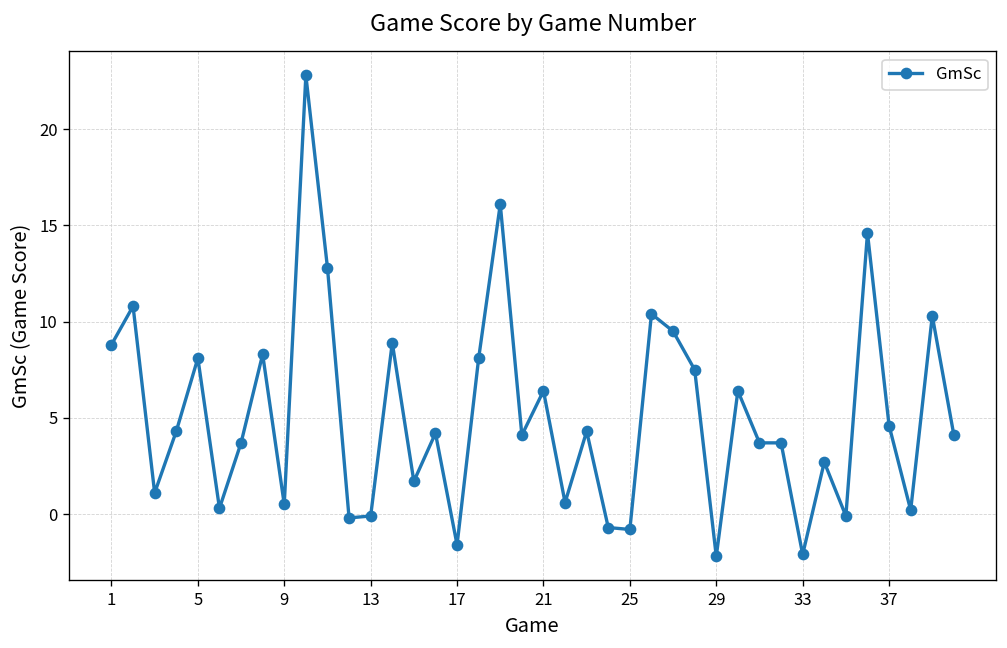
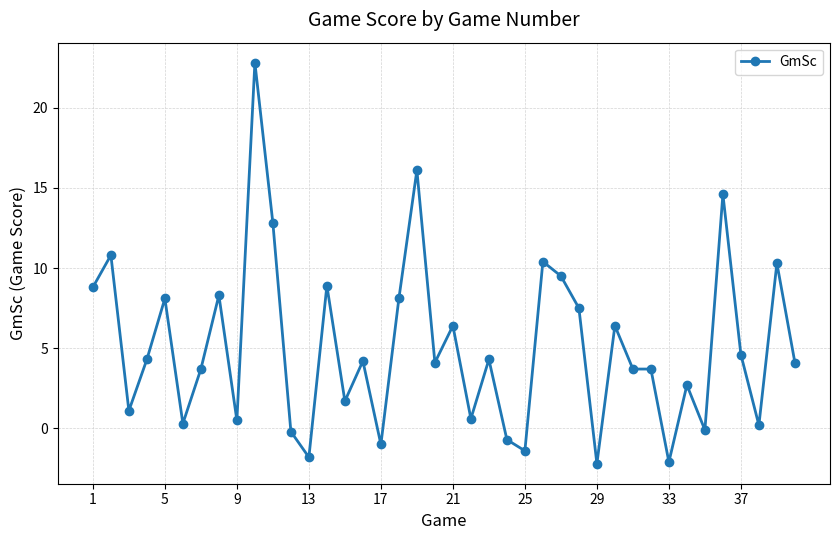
13: -0.1 -> -1.8
17: -1.6 -> -1.0
25: -0.8 -> -1.4
